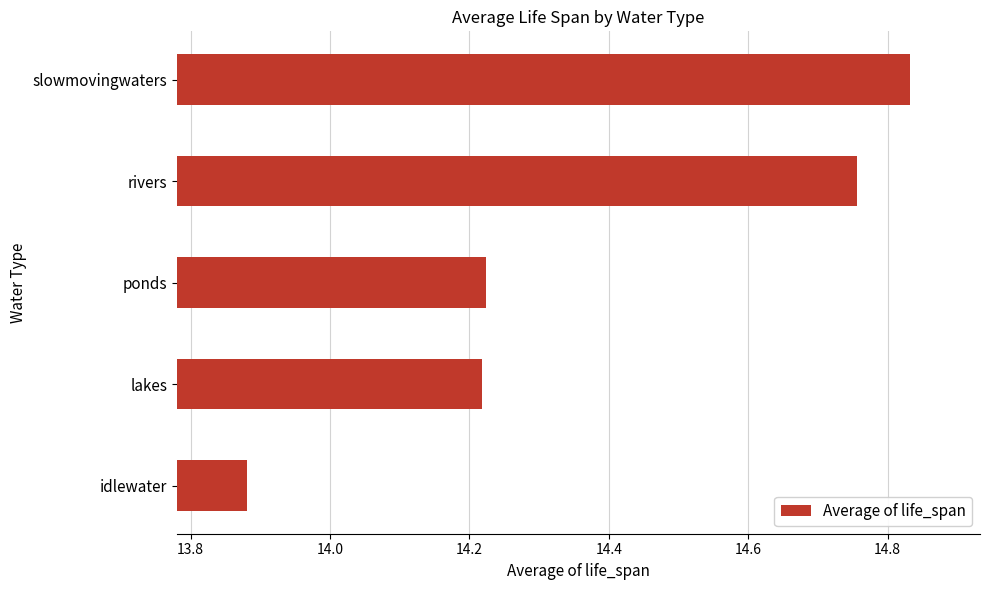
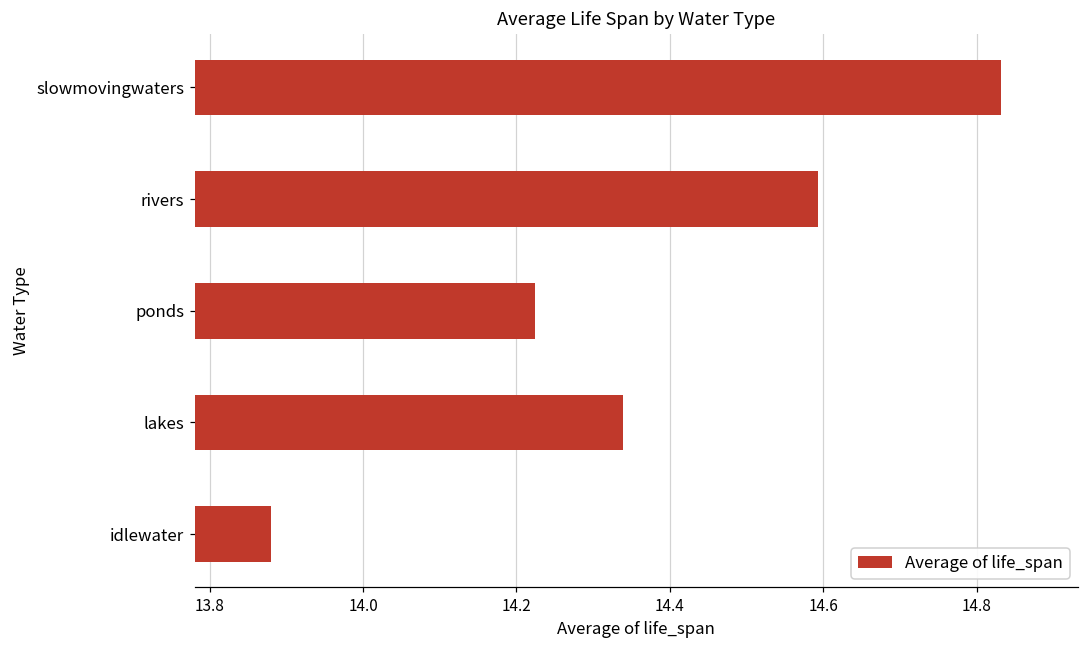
rivers: 14.76 -> 14.59
lakes: 14.22 -> 14.34
